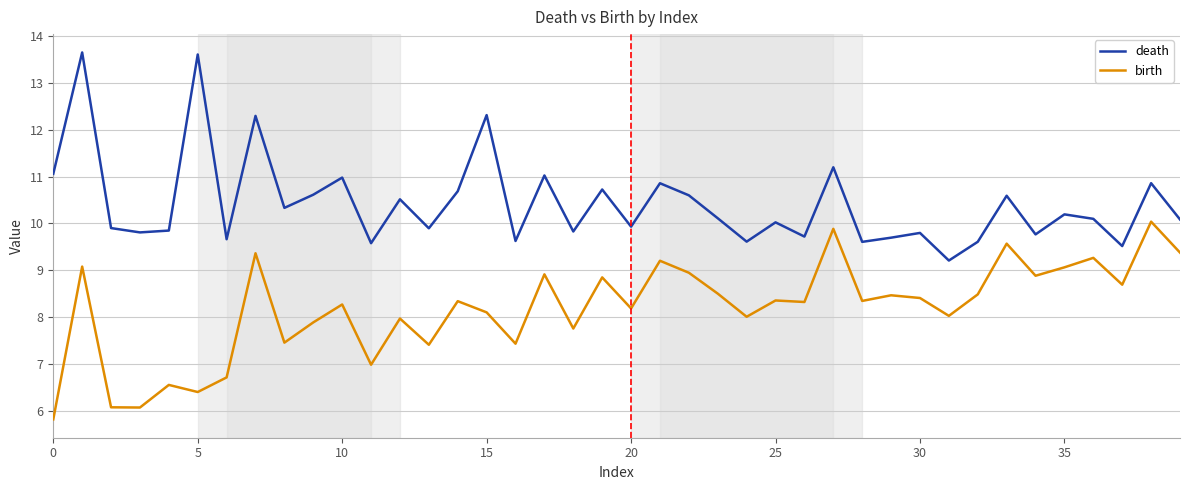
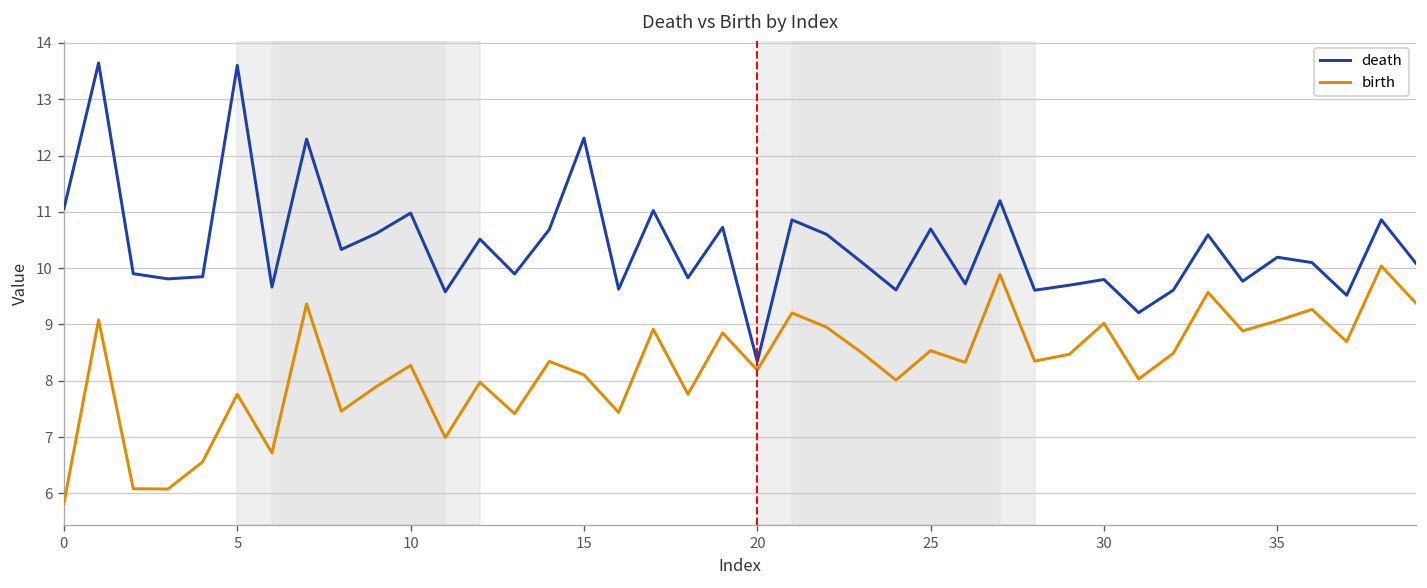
birth, 5: 6.4 -> 7.8
death, 20: 9.9 -> 8.3
death, 25: 10.0 -> 10.7
birth, 25: 8.4 -> 8.5
birth, 30: 8.4 -> 9.0
